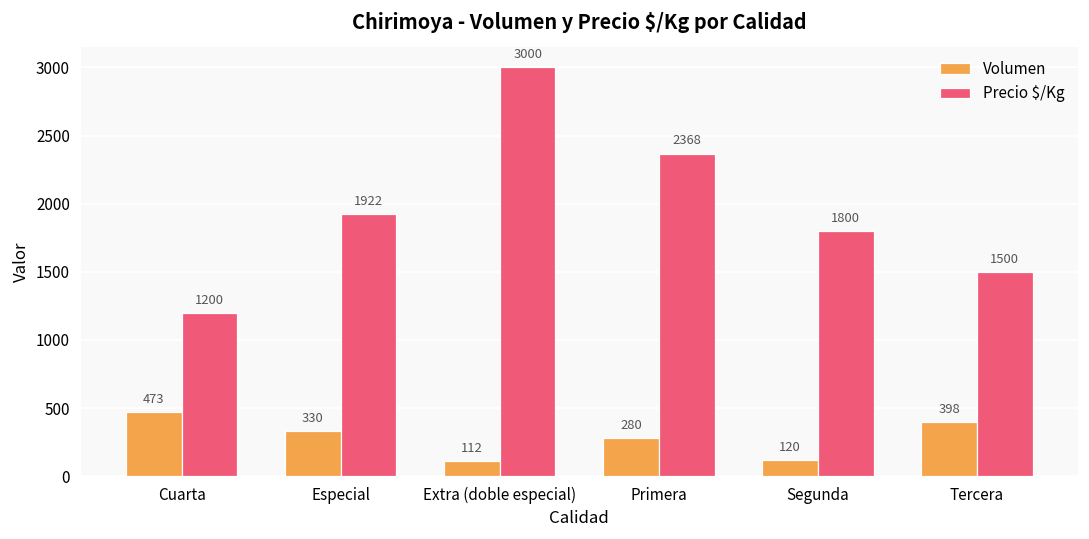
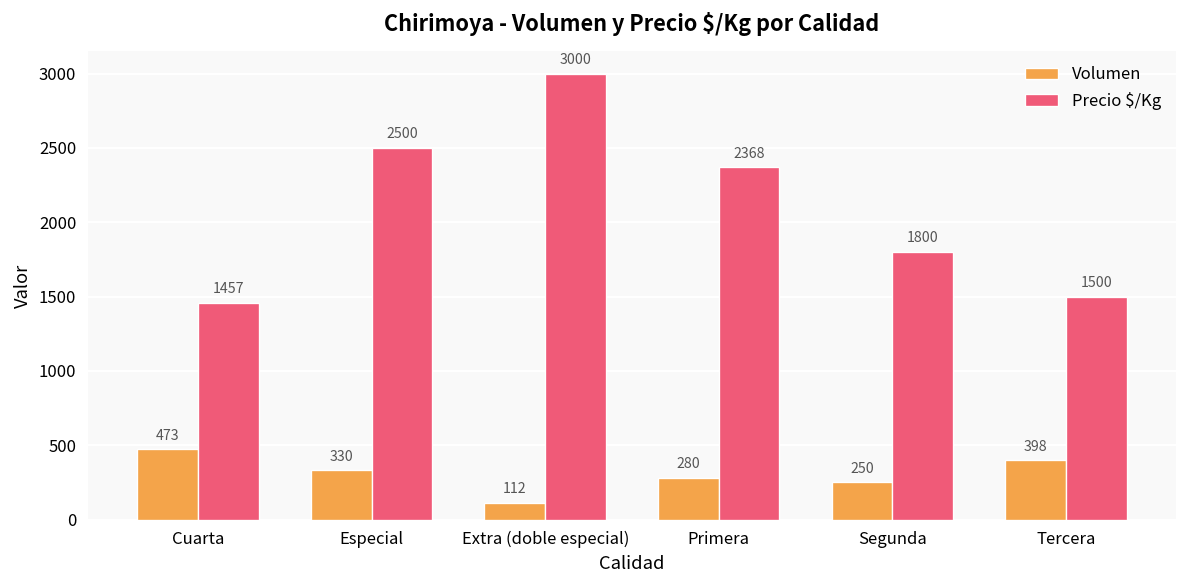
Precio $/Kg, Cuarta: 1200 -> 1457
Precio $/Kg, Especial: 1922 -> 2500
Volumen, Segunda: 120 -> 250
